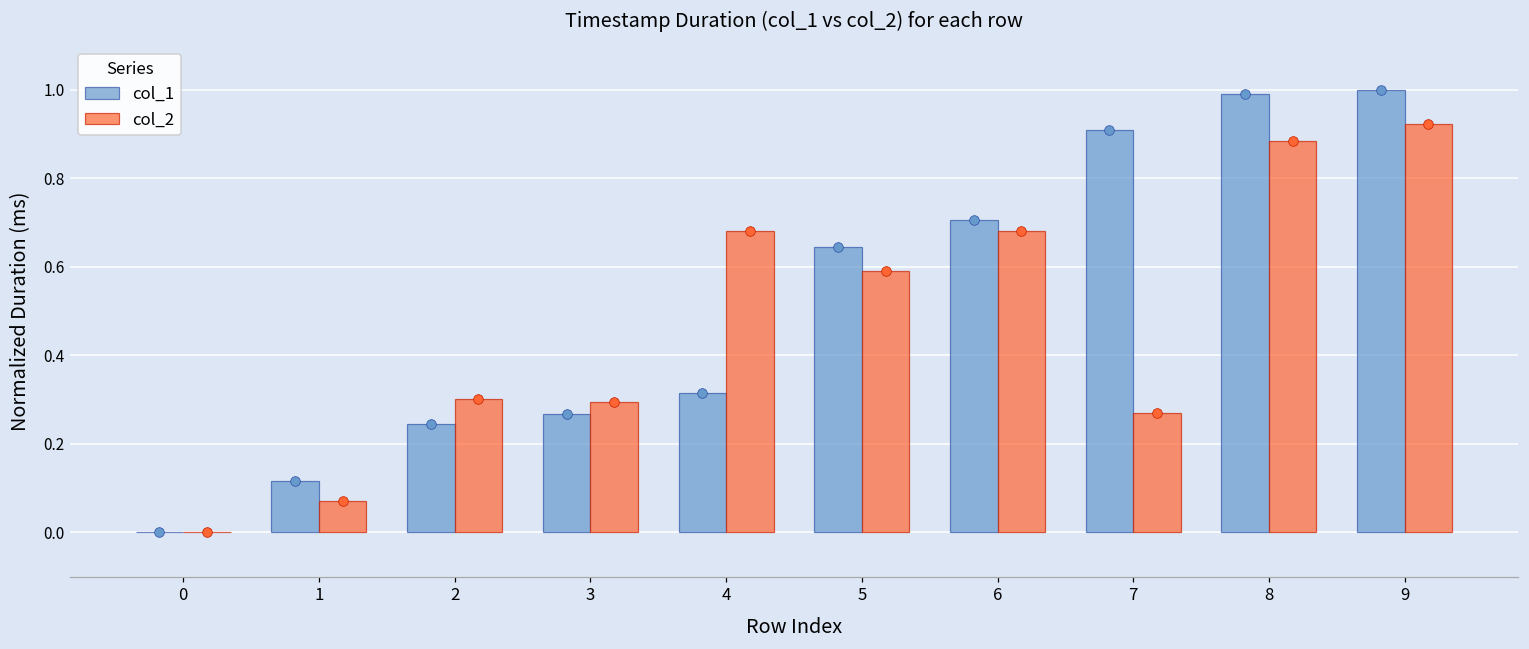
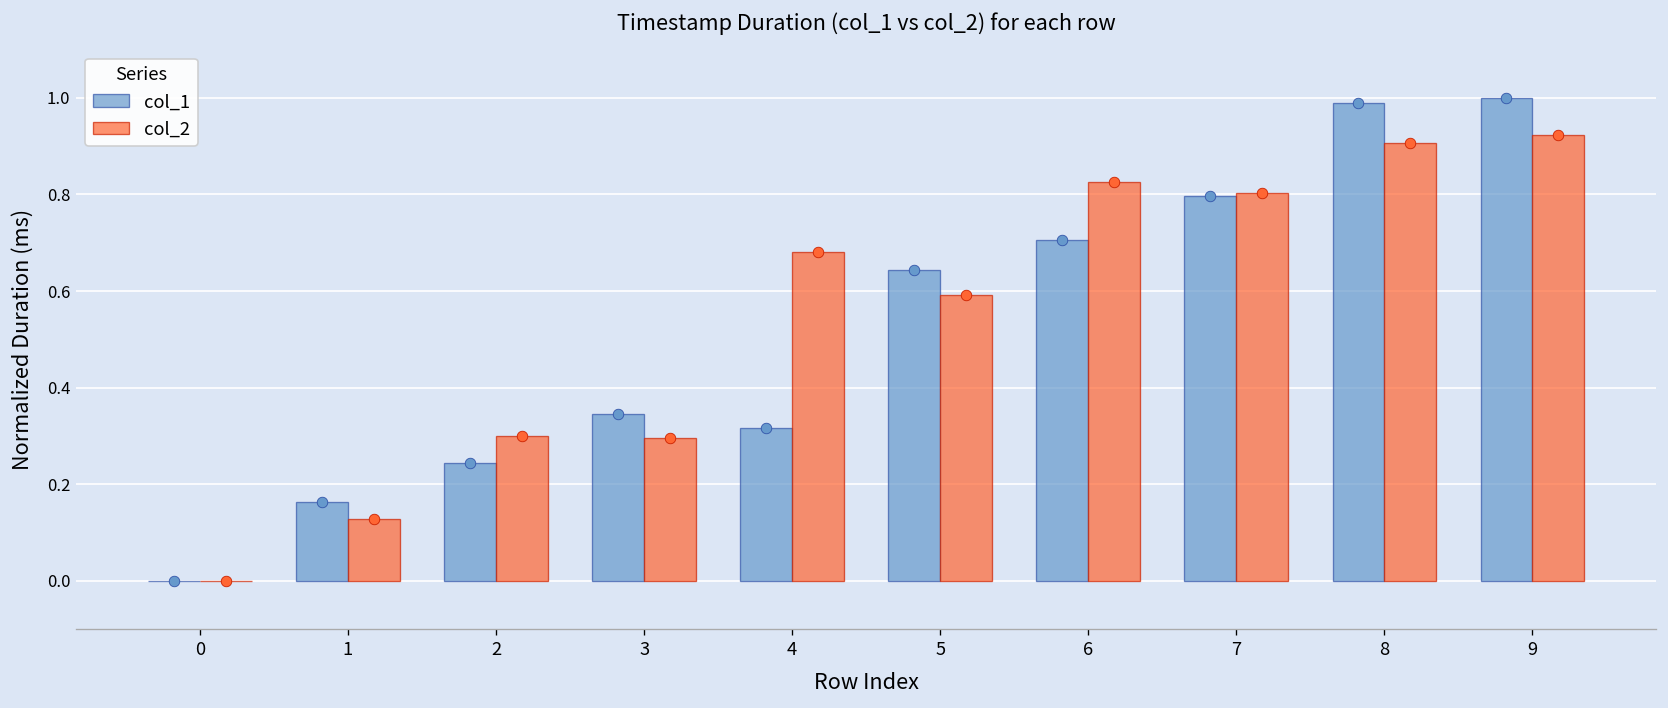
col_1, 1: 0.12 -> 0.16
col_2, 1: 0.07 -> 0.13
col_1, 3: 0.27 -> 0.34
col_2, 6: 0.68 -> 0.83
col_1, 7: 0.91 -> 0.80
col_2, 7: 0.27 -> 0.80
col_2, 8: 0.88 -> 0.91
